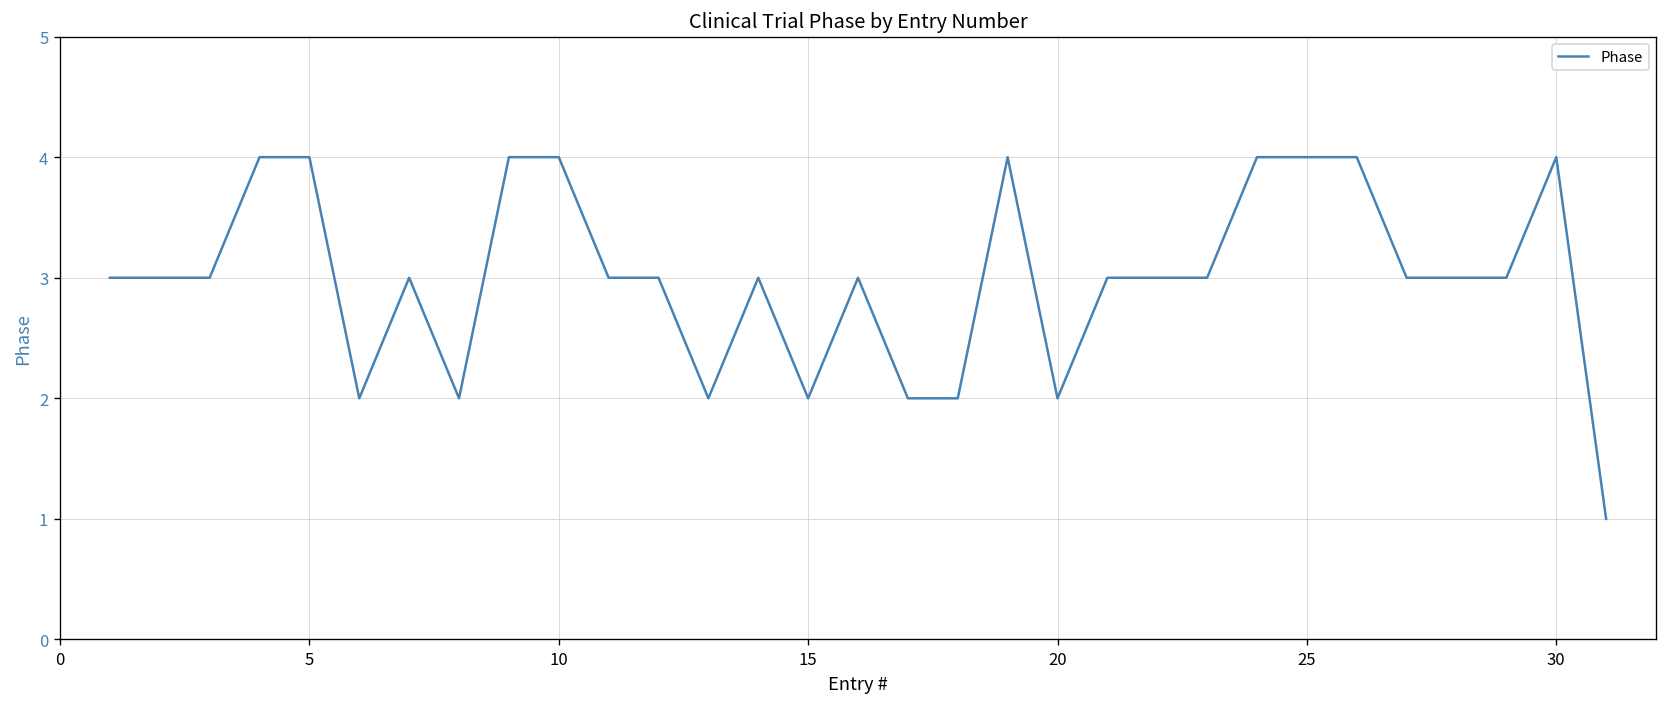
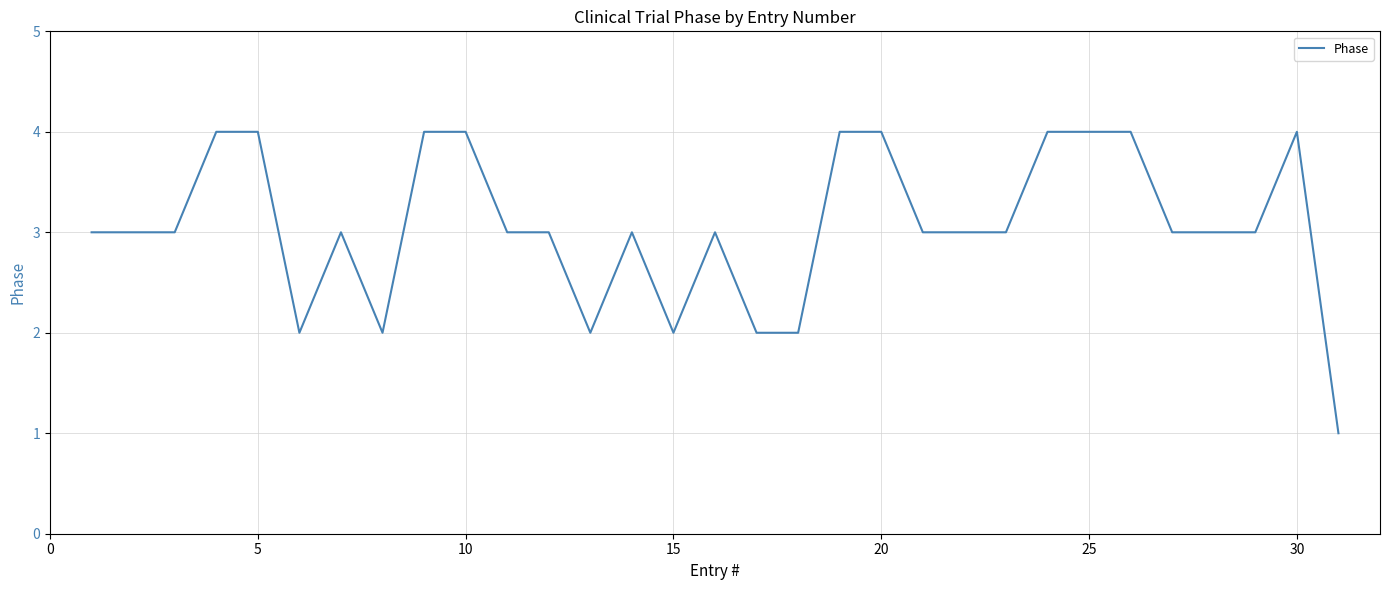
20: 2 -> 4
